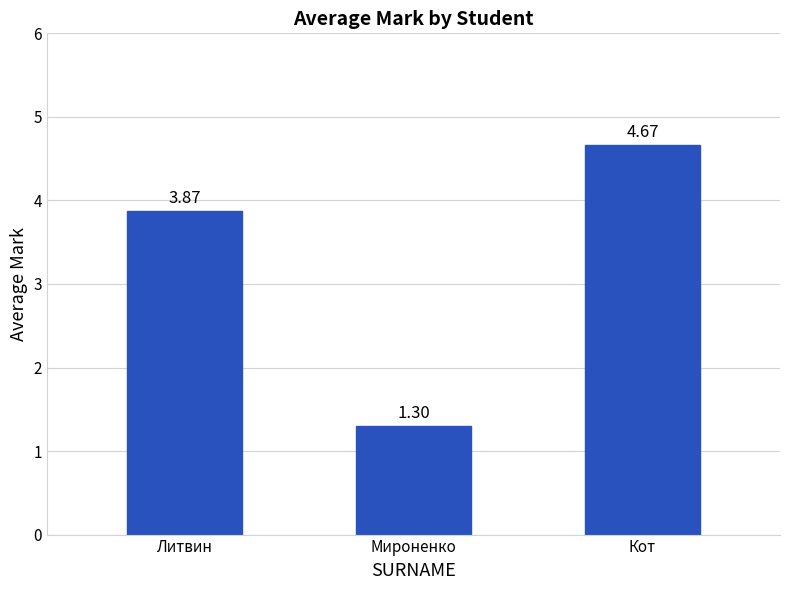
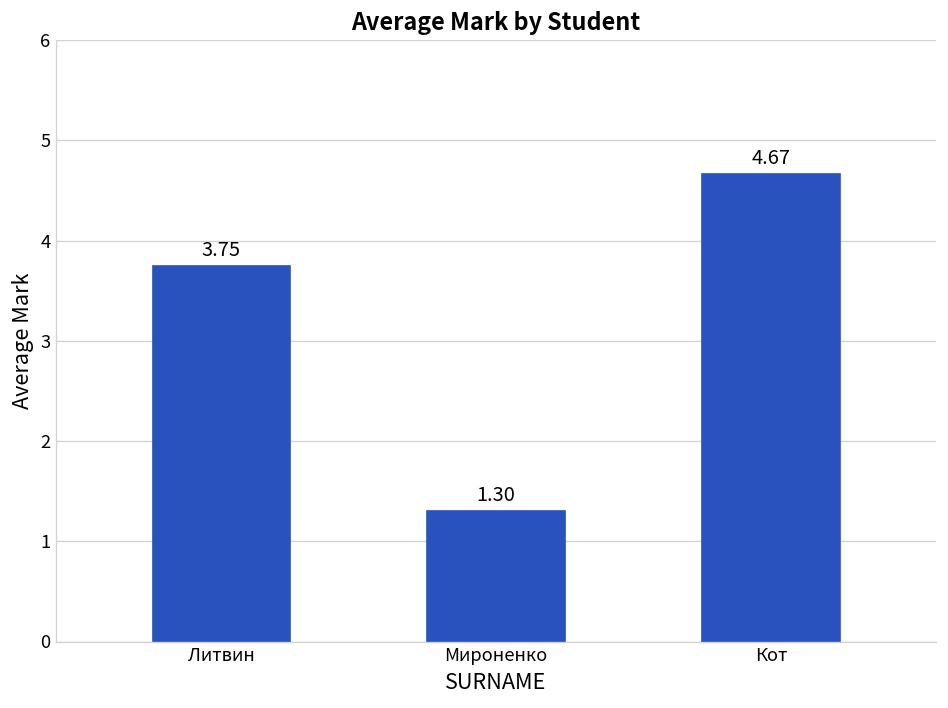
Литвин: 3.87 -> 3.75
